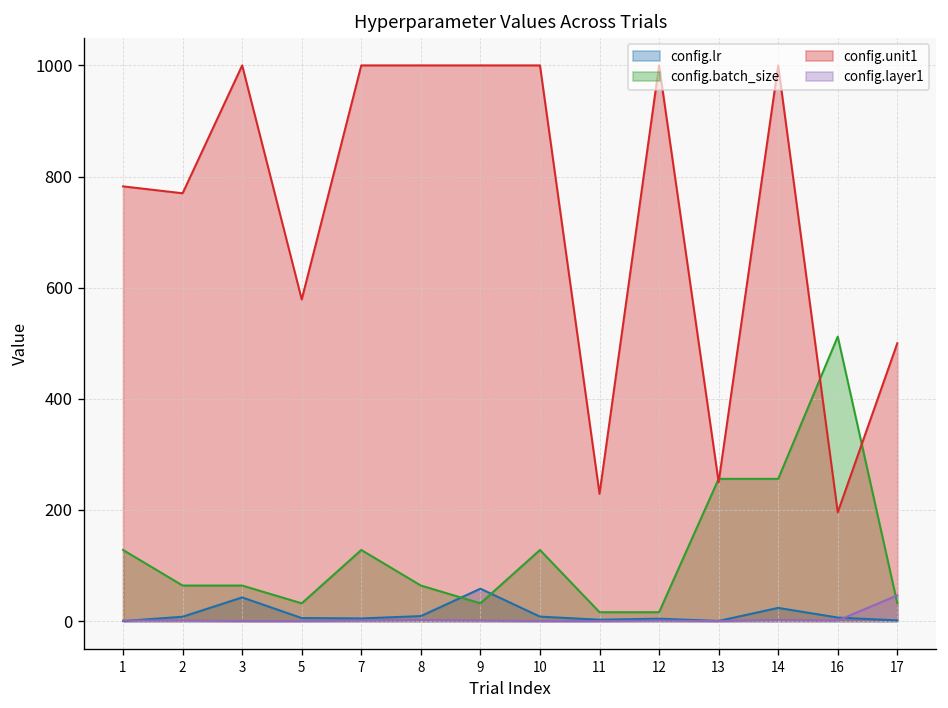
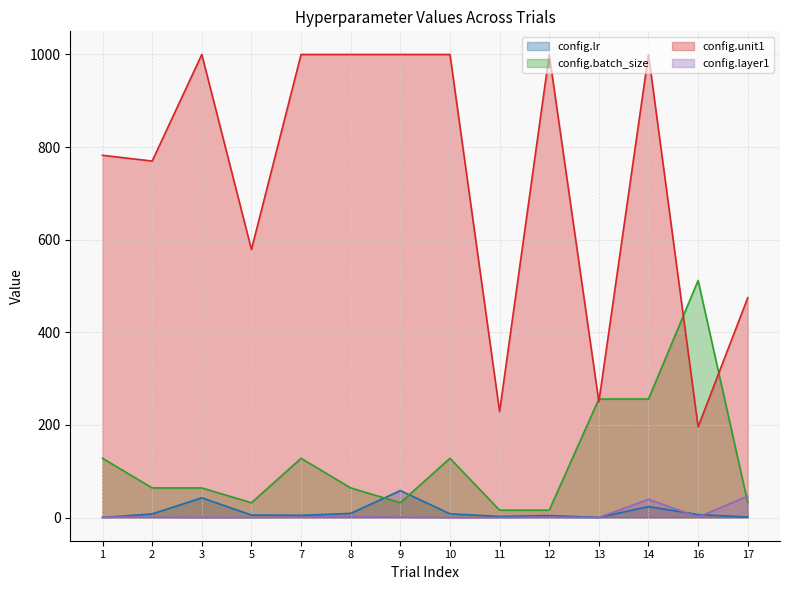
config.layer1, 14: 0 -> 40
config.unit1, 17: 500 -> 470
